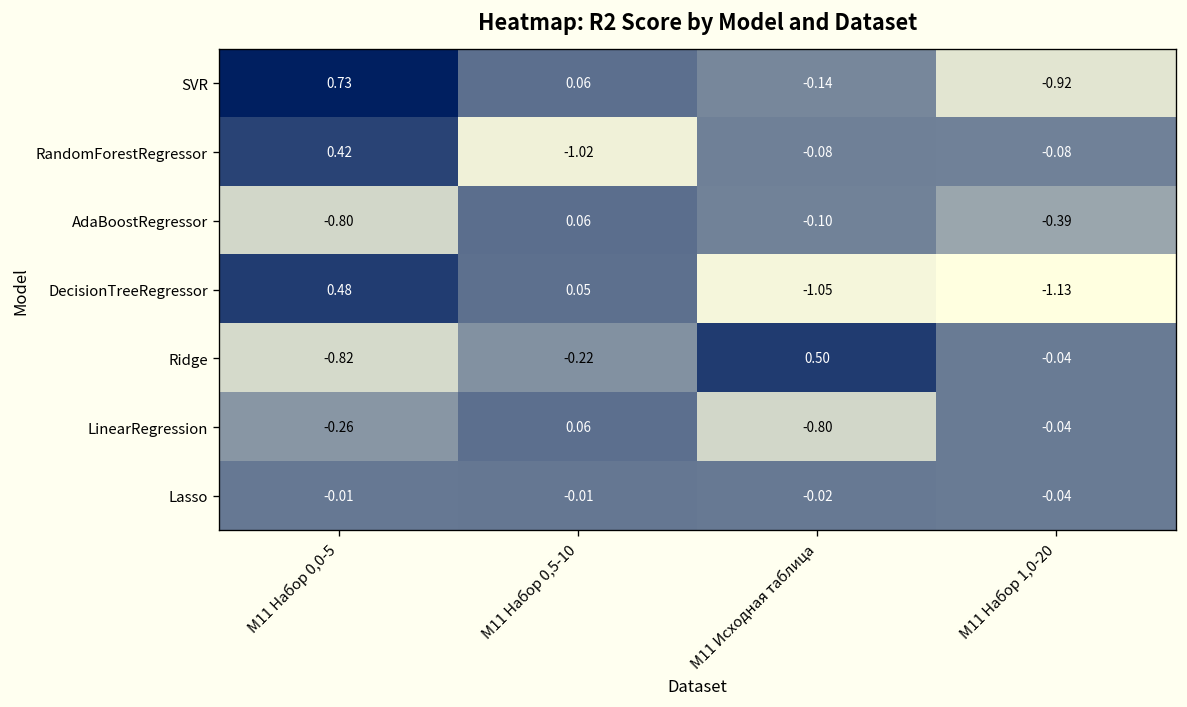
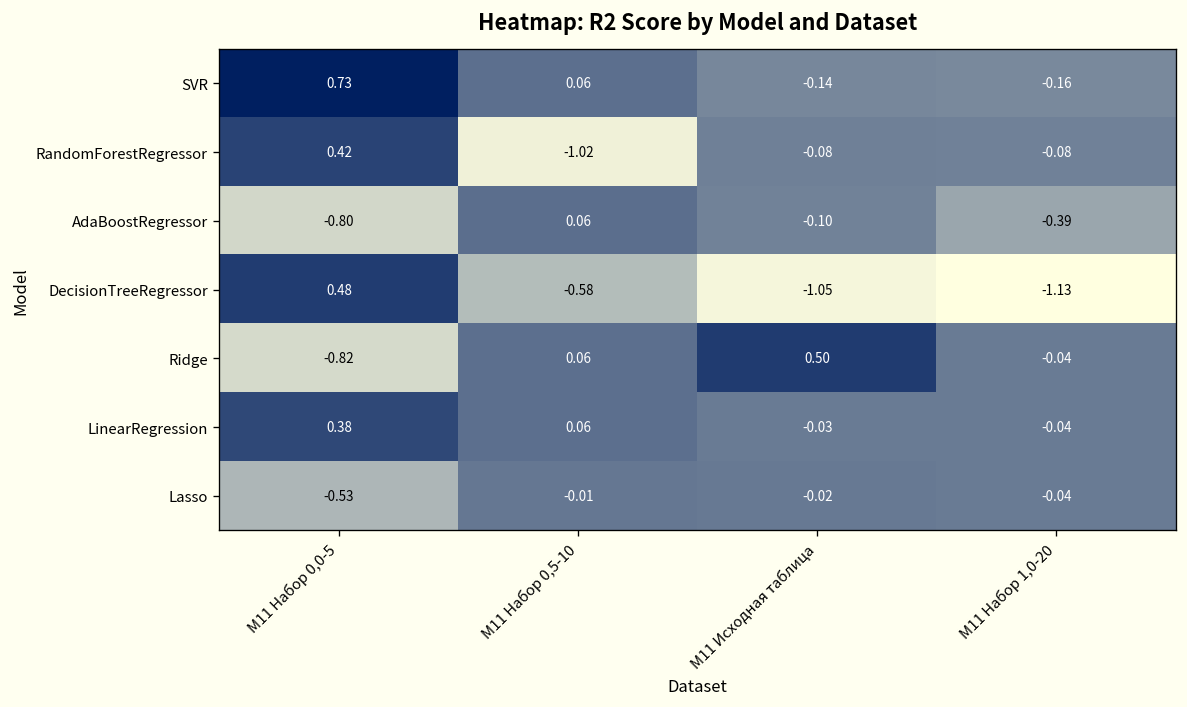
SVR, М11 Набор 1,0-20: -0.92 -> -0.16
DecisionTreeRegressor, М11 Набор 0,5-10: 0.05 -> -0.58
Ridge, М11 Набор 0,5-10: -0.22 -> 0.06
LinearRegression, М11 Набор 0,0-5: -0.26 -> 0.38
LinearRegression, М11 Исходная таблица: -0.80 -> -0.03
Lasso, М11 Набор 0,0-5: -0.01 -> -0.53
